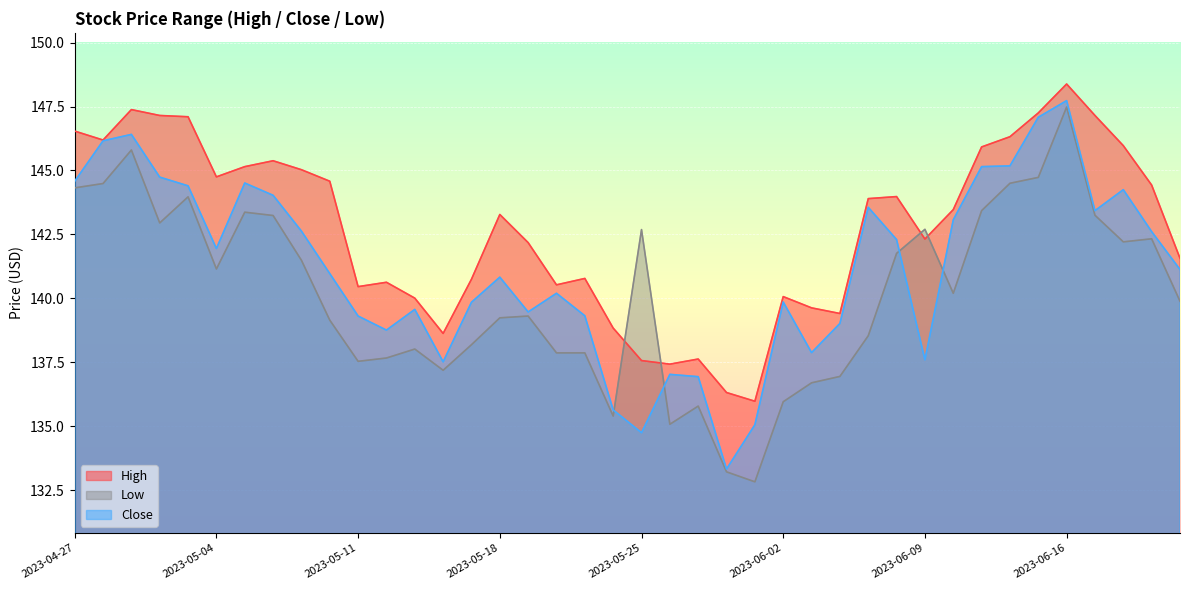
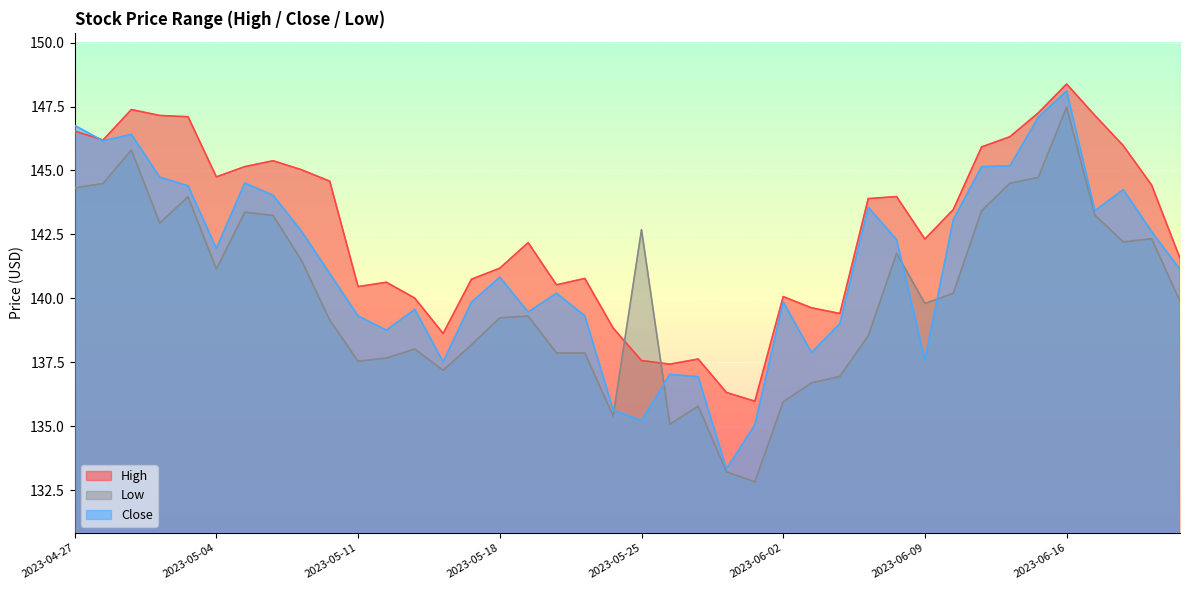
Close, 2023-04-27: 144.6 -> 146.8
High, 2023-05-18: 143.3 -> 141.2
Close, 2023-05-25: 134.8 -> 135.2
Low, 2023-06-09: 142.7 -> 139.8
Close, 2023-06-16: 147.7 -> 148.1
